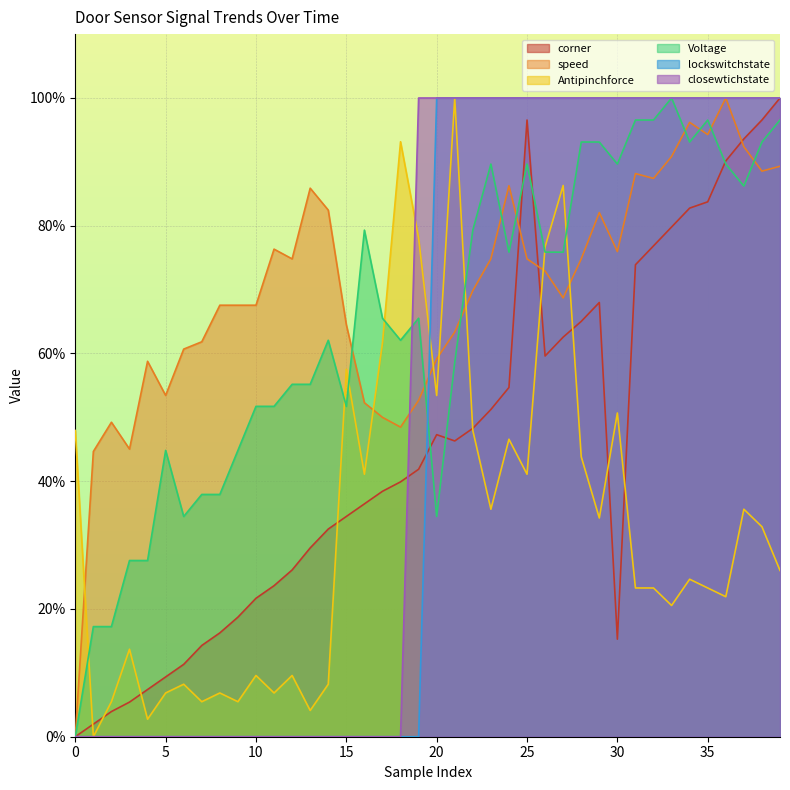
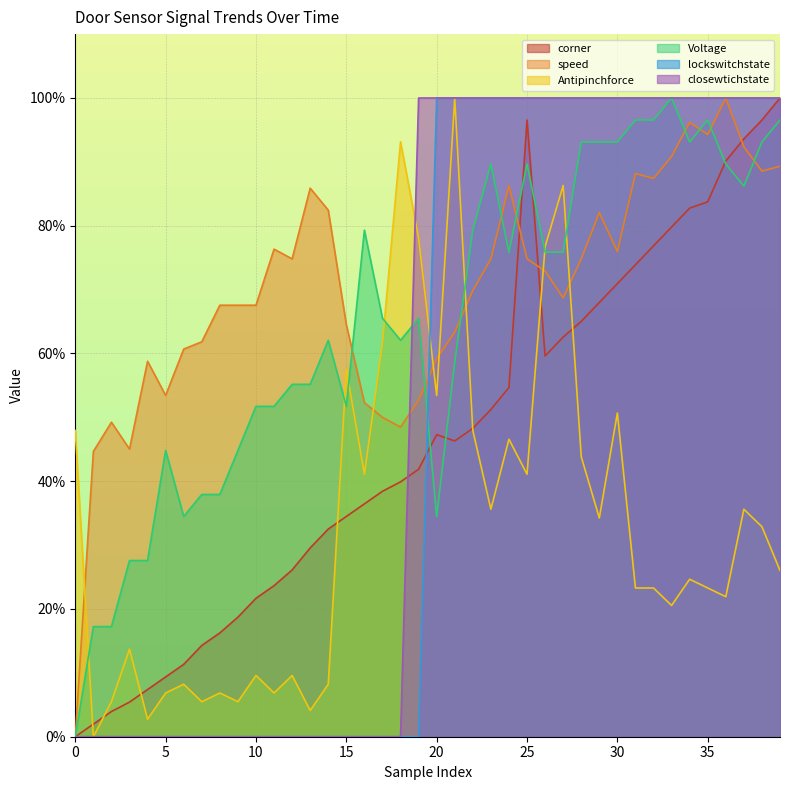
corner, 30: 15% -> 71%
Voltage, 30: 90% -> 93%
